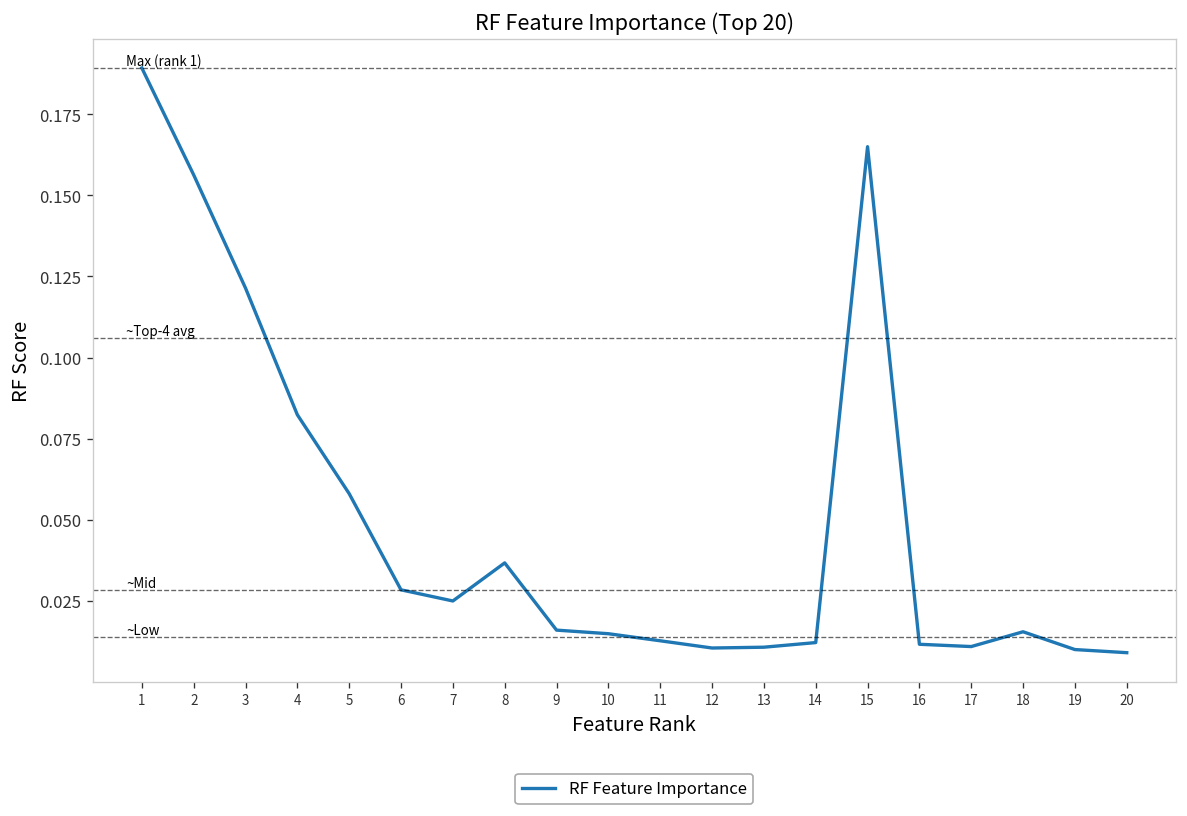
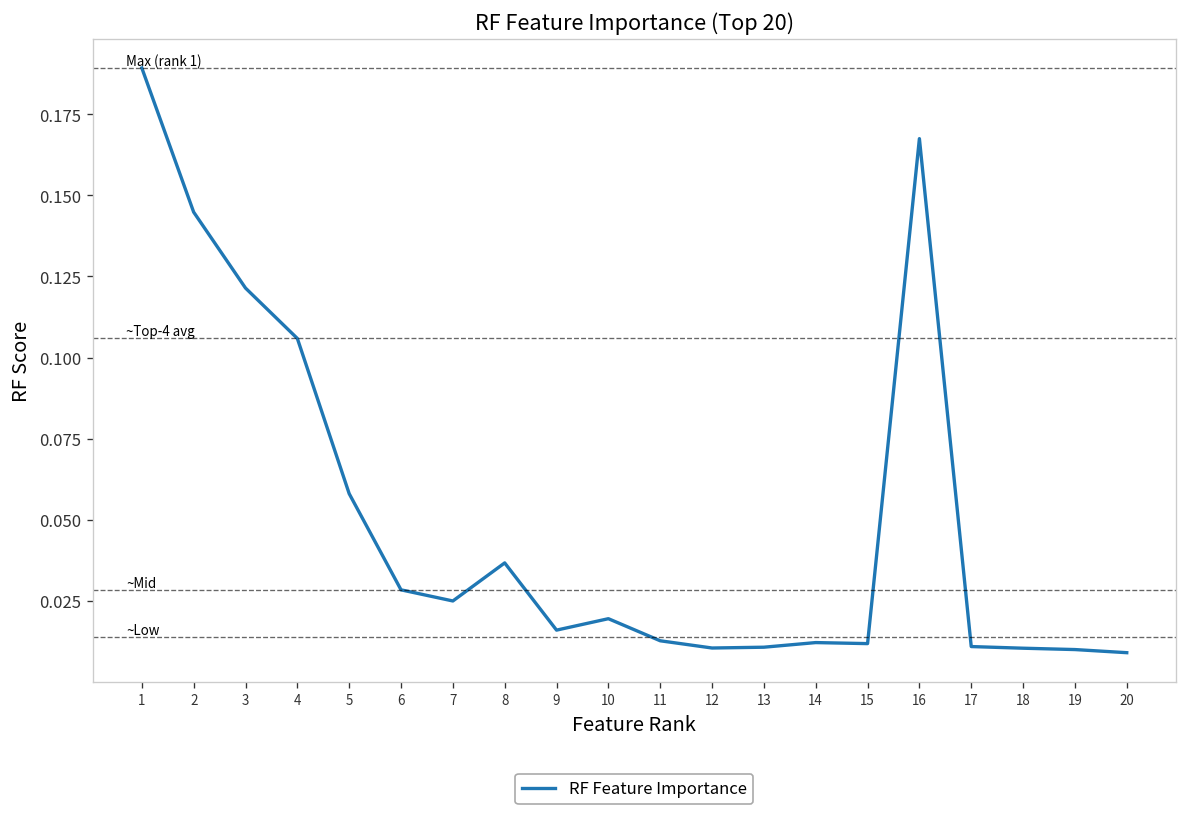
2: 0.156 -> 0.145
4: 0.082 -> 0.106
10: 0.015 -> 0.020
15: 0.165 -> 0.012
16: 0.012 -> 0.167
18: 0.016 -> 0.010
